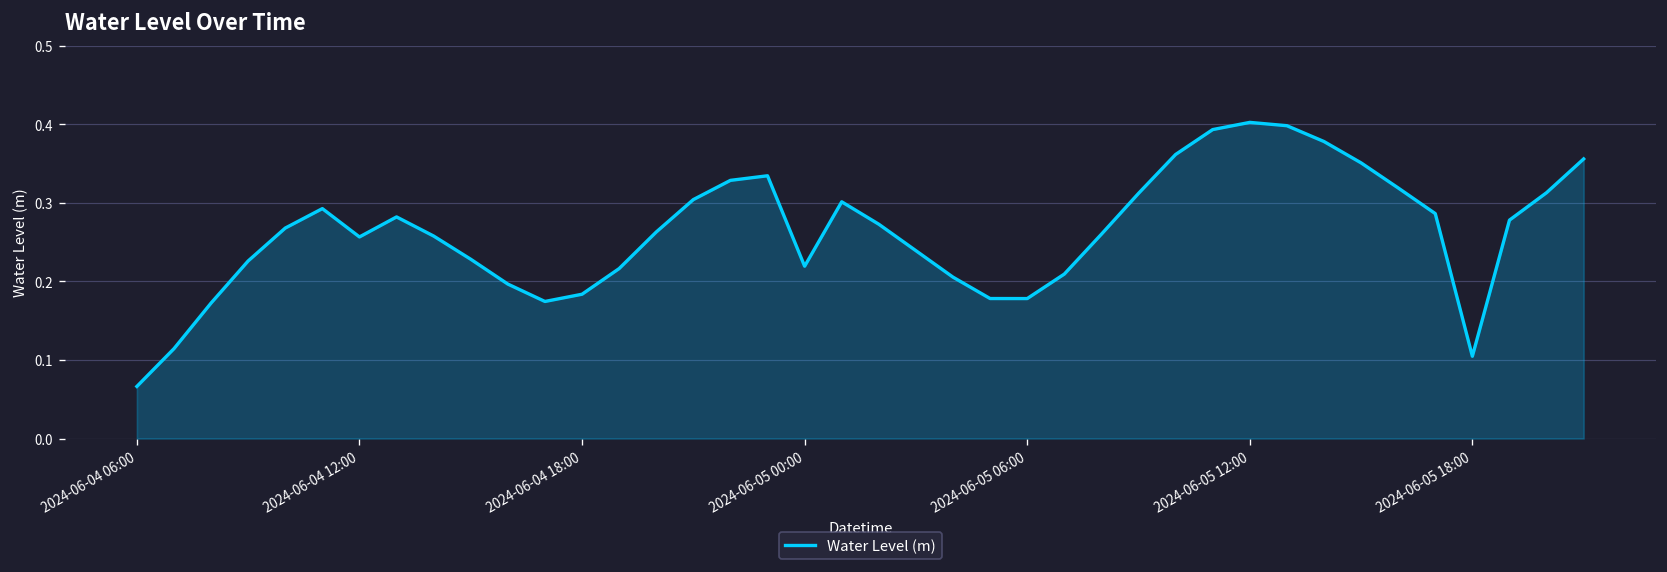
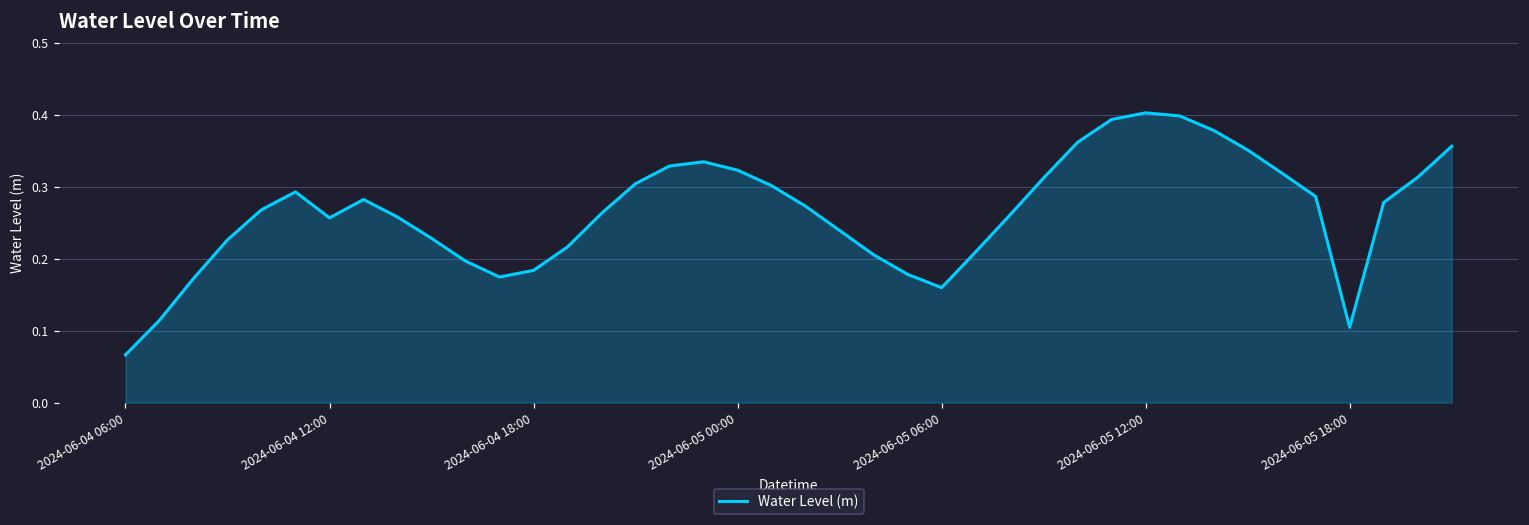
2024-06-05 00:00: 0.22 -> 0.32
2024-06-05 06:00: 0.18 -> 0.16
